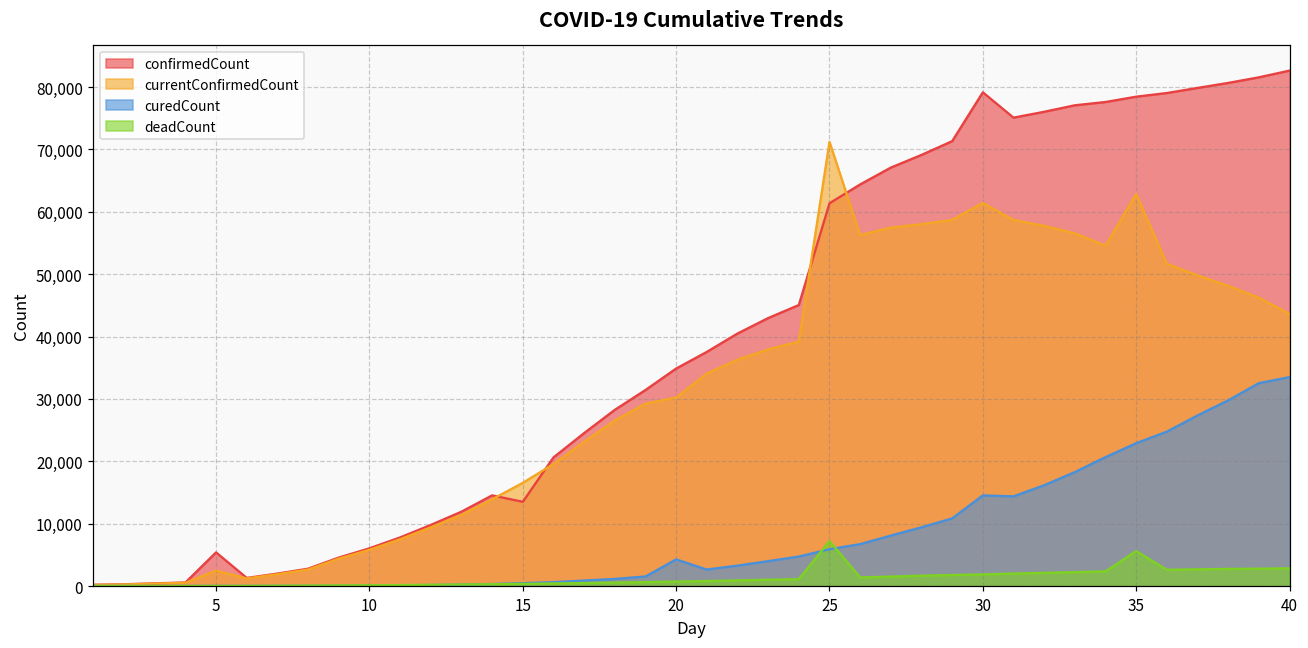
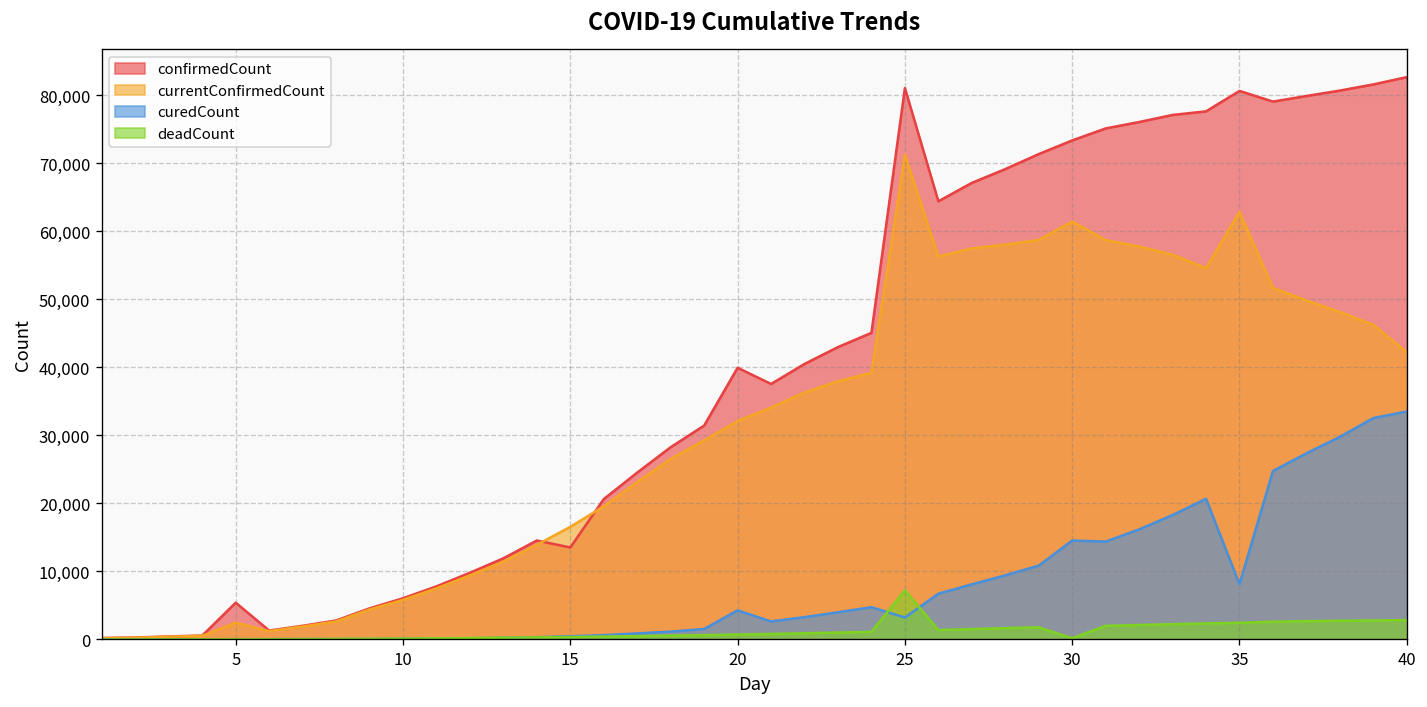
confirmedCount, 20: 35,000 -> 40,000
currentConfirmedCount, 20: 30,000 -> 32,000
confirmedCount, 25: 61,000 -> 81,000
curedCount, 25: 6,000 -> 3,000
confirmedCount, 30: 79,000 -> 73,000
deadCount, 30: 2,000 -> 0
confirmedCount, 35: 78,000 -> 81,000
curedCount, 35: 23,000 -> 8,000
deadCount, 35: 6,000 -> 2,000
currentConfirmedCount, 40: 44,000 -> 42,000
